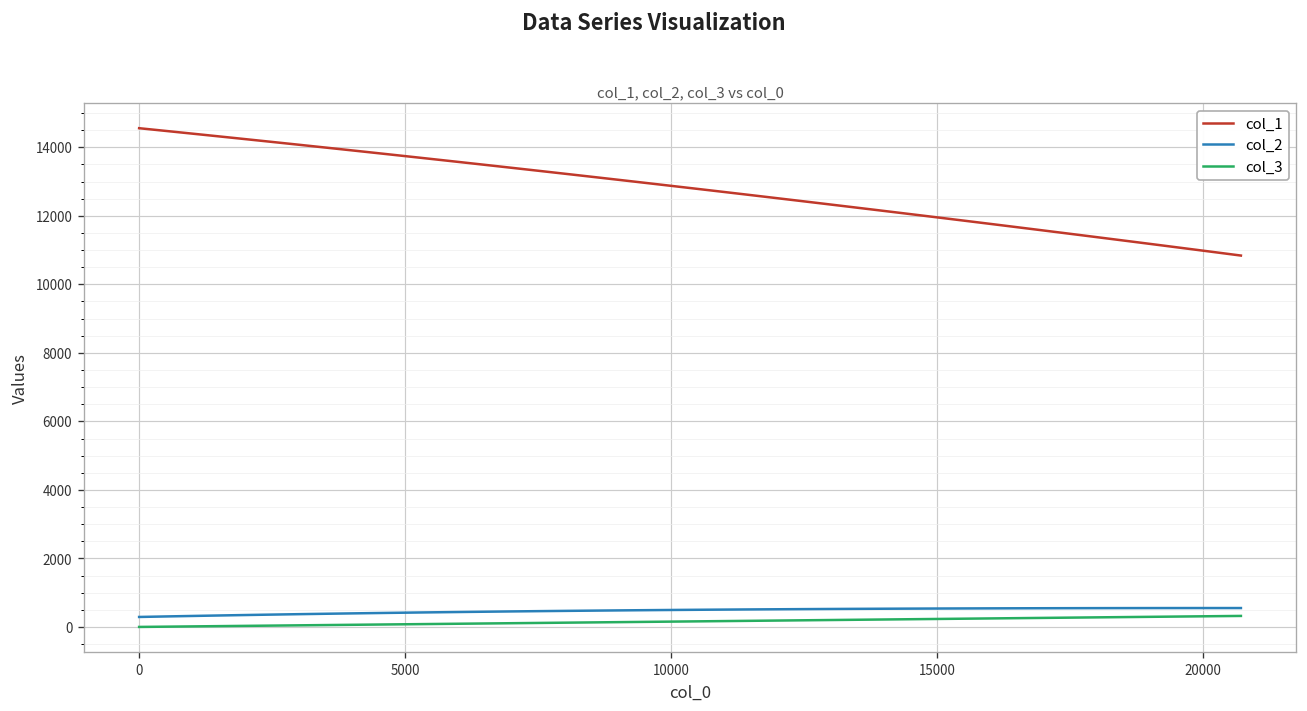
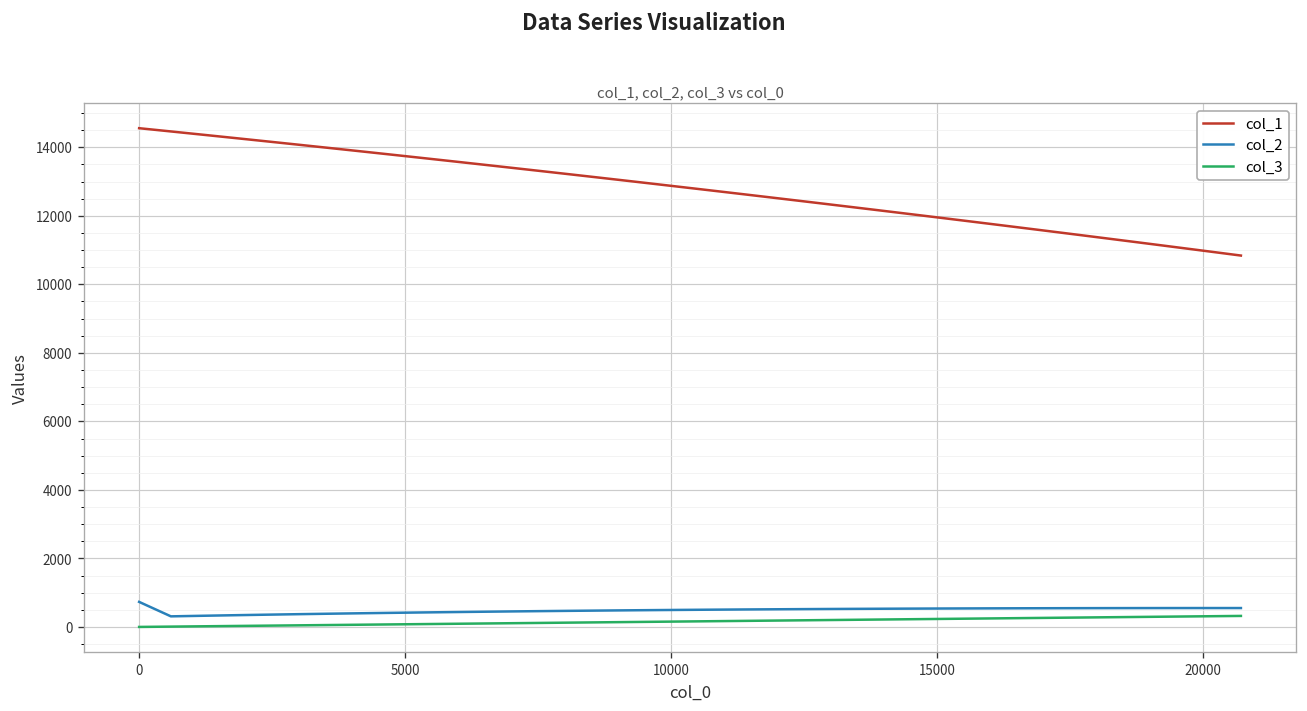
col_2, 0: 300 -> 700
